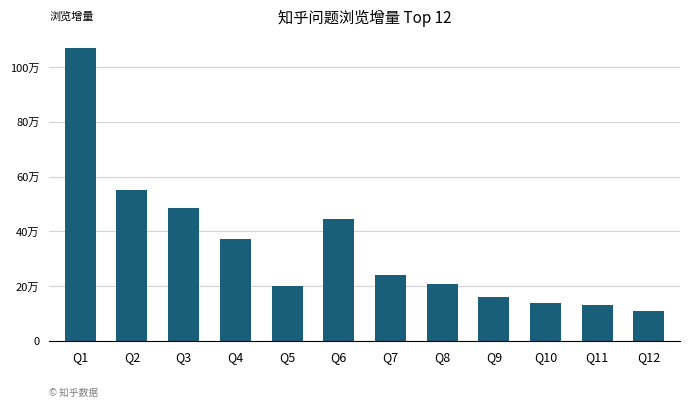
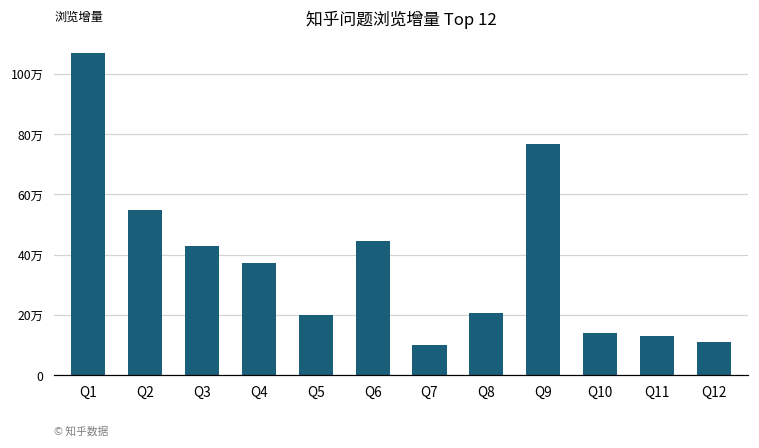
Q3: 49万 -> 43万
Q7: 24万 -> 10万
Q9: 16万 -> 77万
